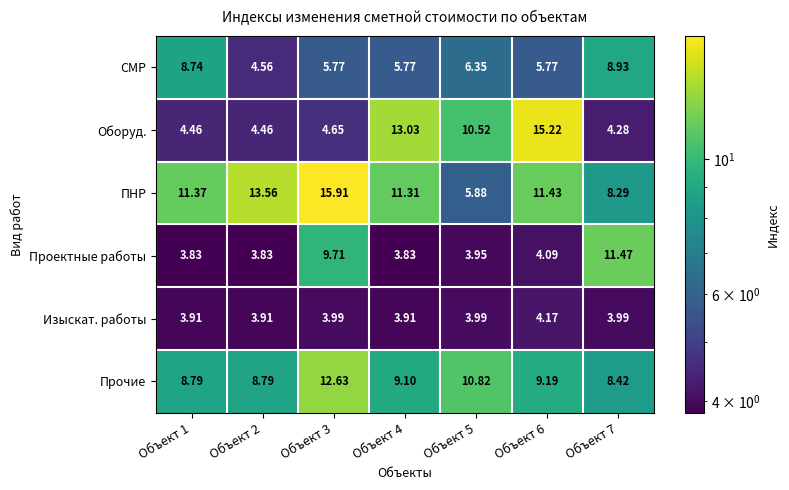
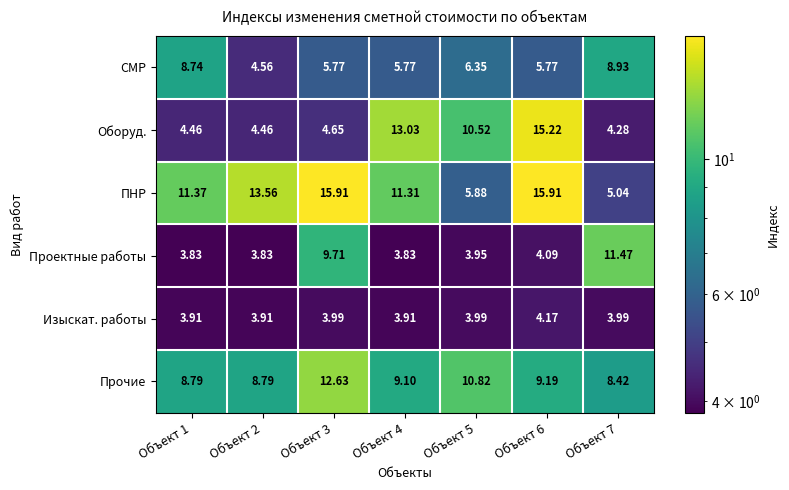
ПНР, Объект 6: 11.43 -> 15.91
ПНР, Объект 7: 8.29 -> 5.04
